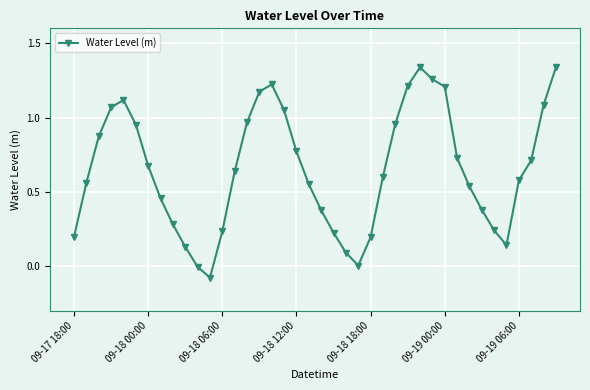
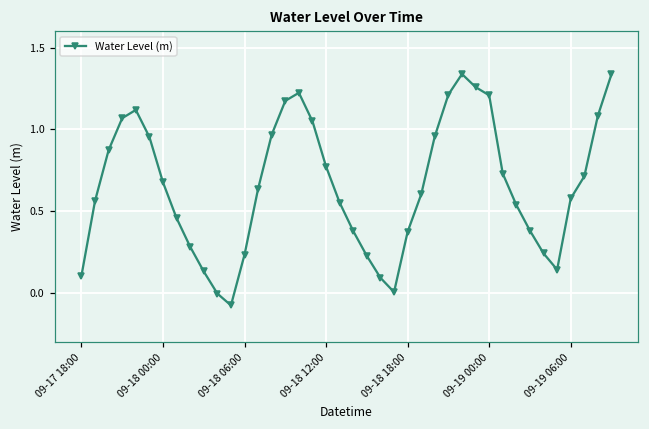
09-17 18:00: 0.20 -> 0.10
09-18 18:00: 0.19 -> 0.37
